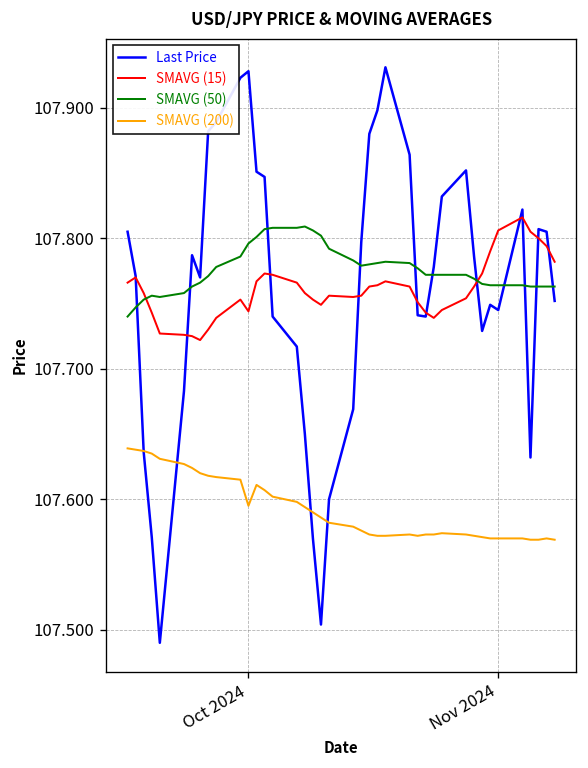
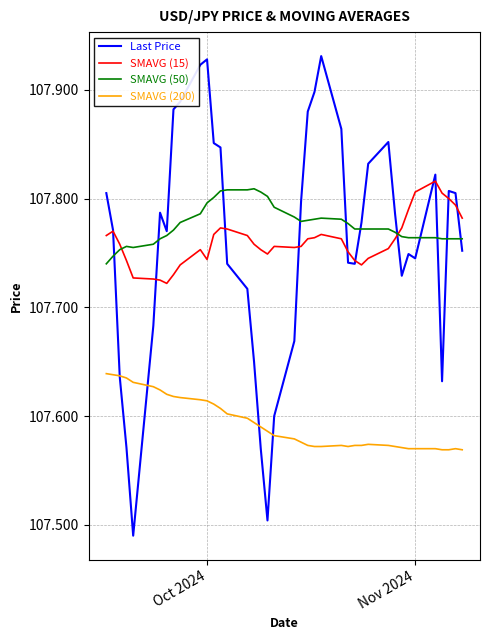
SMAVG (200), Oct 2024: 107.595 -> 107.614
